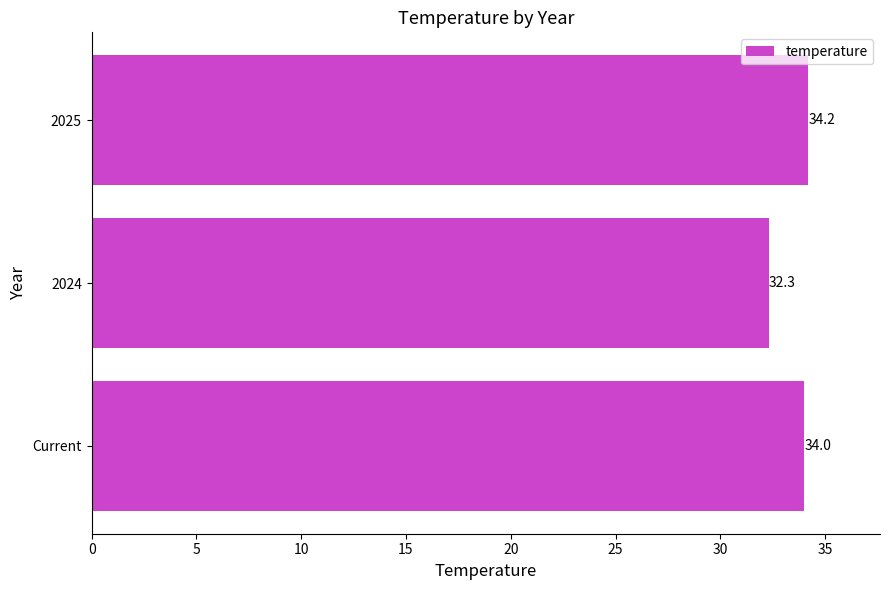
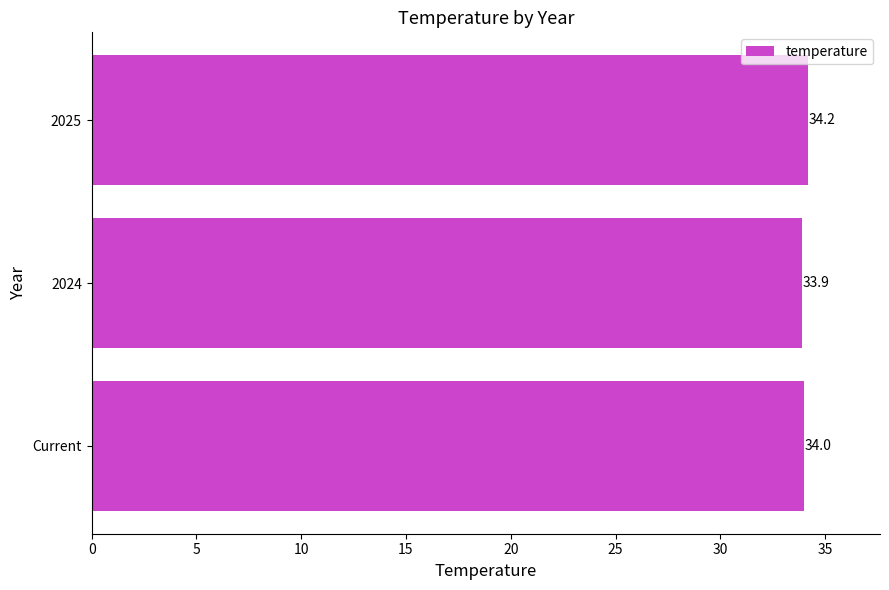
2024: 32.3 -> 33.9
